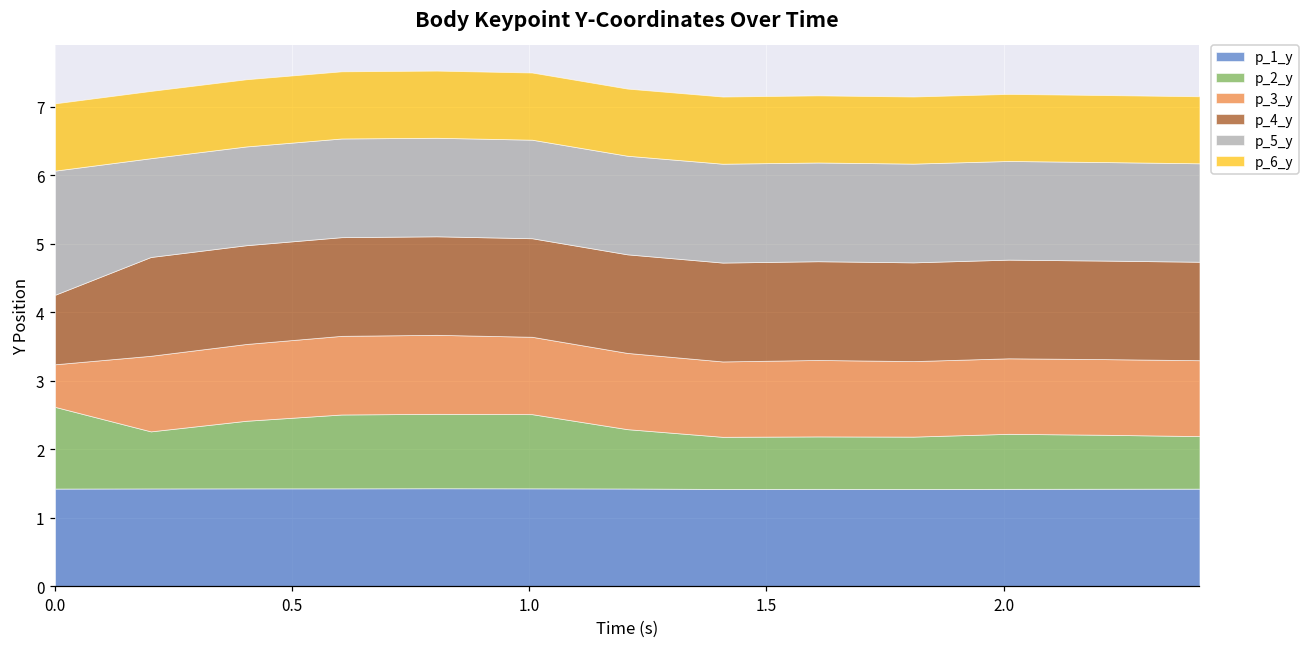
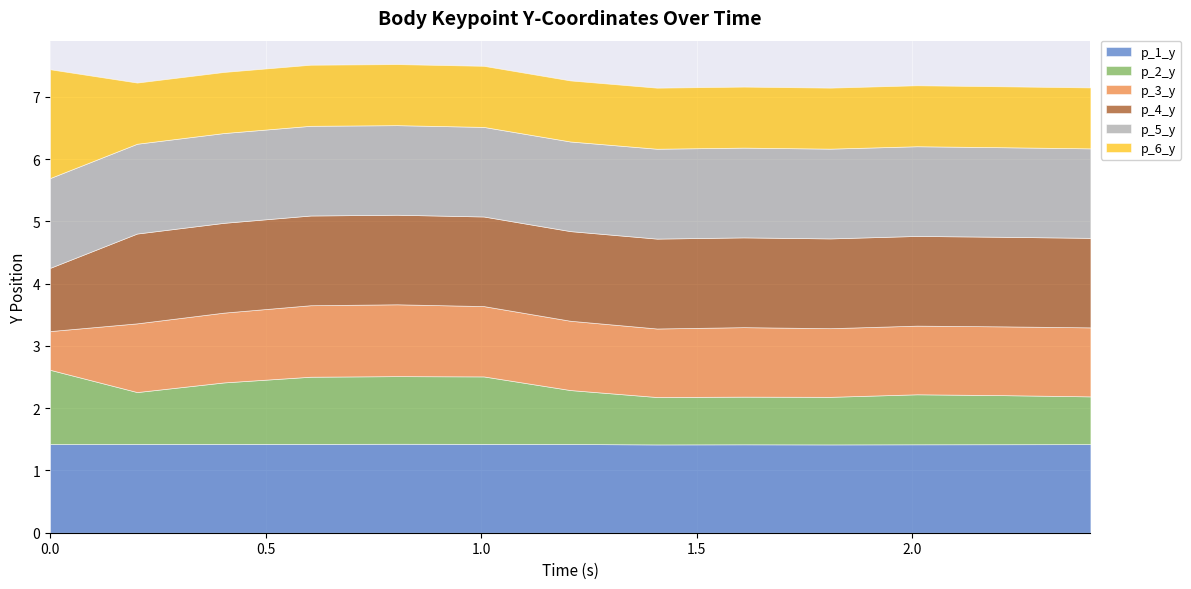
p_5_y, 0.0: 1.8 -> 1.4
p_6_y, 0.0: 1.0 -> 1.7
